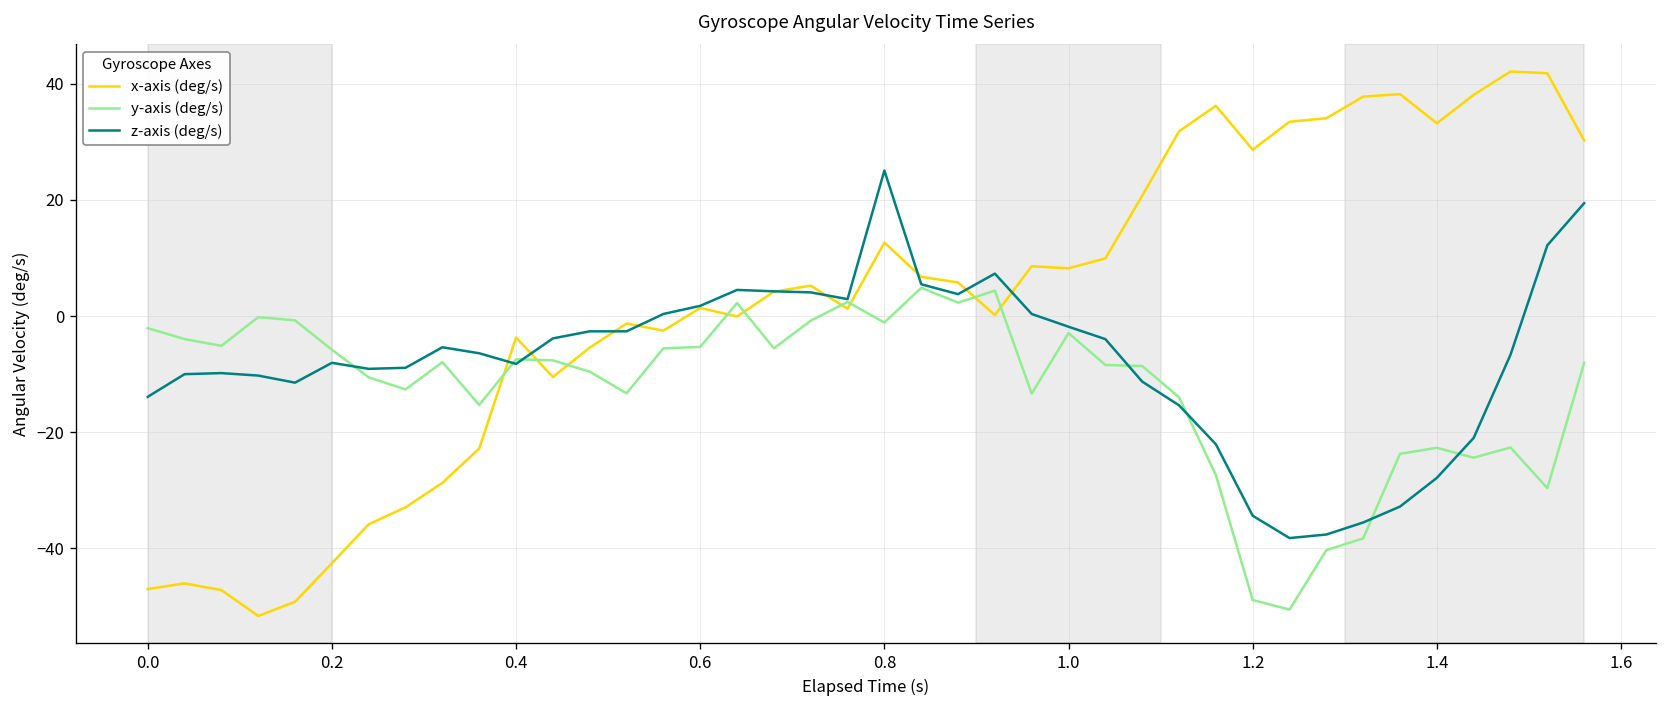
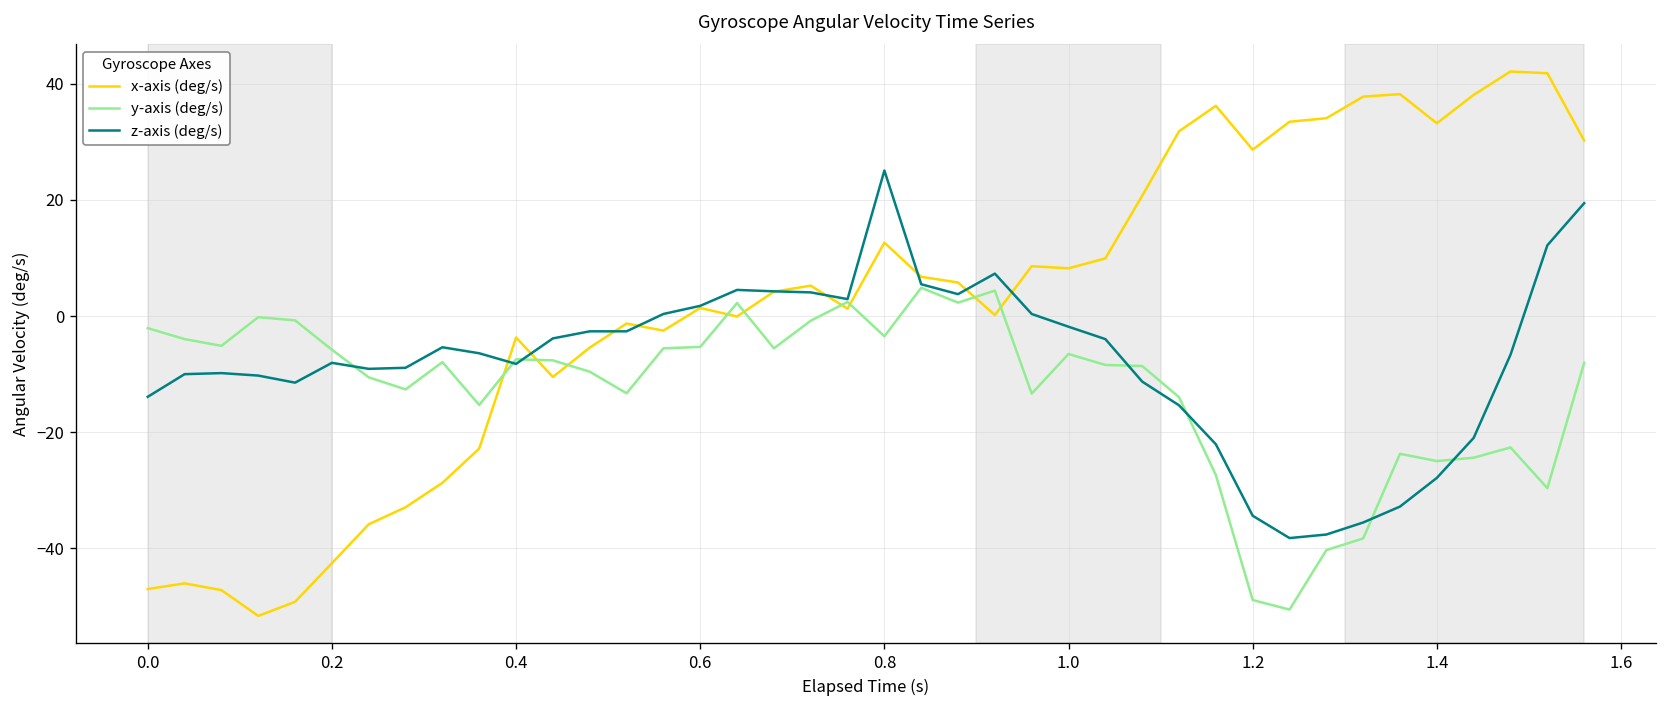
y-axis (deg/s), 0.8: -1 -> -3
y-axis (deg/s), 1.0: -3 -> -7
y-axis (deg/s), 1.4: -23 -> -25
